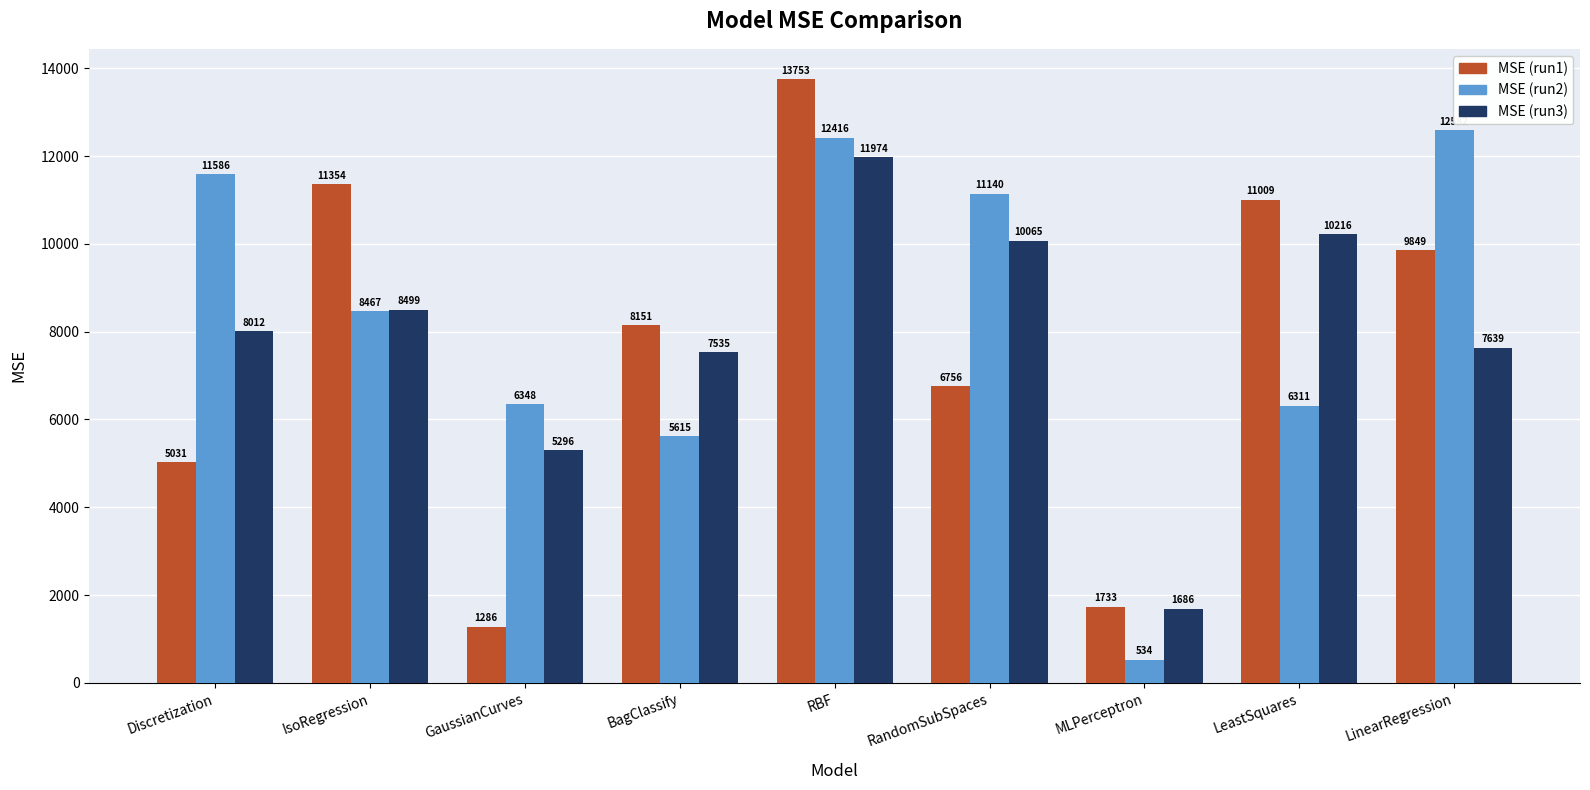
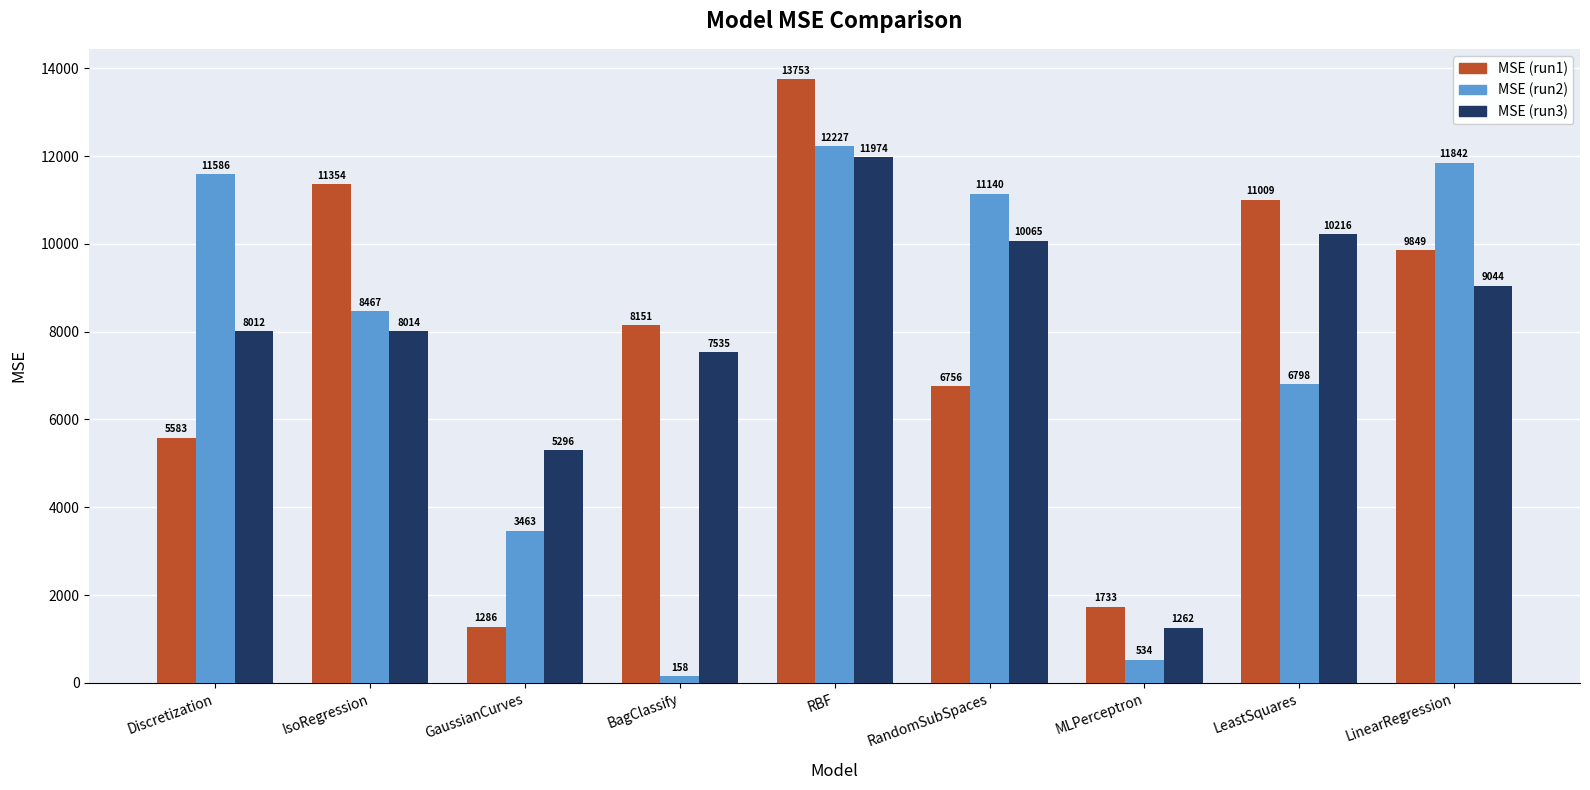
MSE (run1), Discretization: 5031 -> 5583
MSE (run3), IsoRegression: 8499 -> 8014
MSE (run2), GaussianCurves: 6348 -> 3463
MSE (run2), BagClassify: 5615 -> 158
MSE (run2), RBF: 12416 -> 12227
MSE (run3), MLPerceptron: 1686 -> 1262
MSE (run2), LeastSquares: 6311 -> 6798
MSE (run2), LinearRegression: 12600 -> 11800
MSE (run3), LinearRegression: 7639 -> 9044
